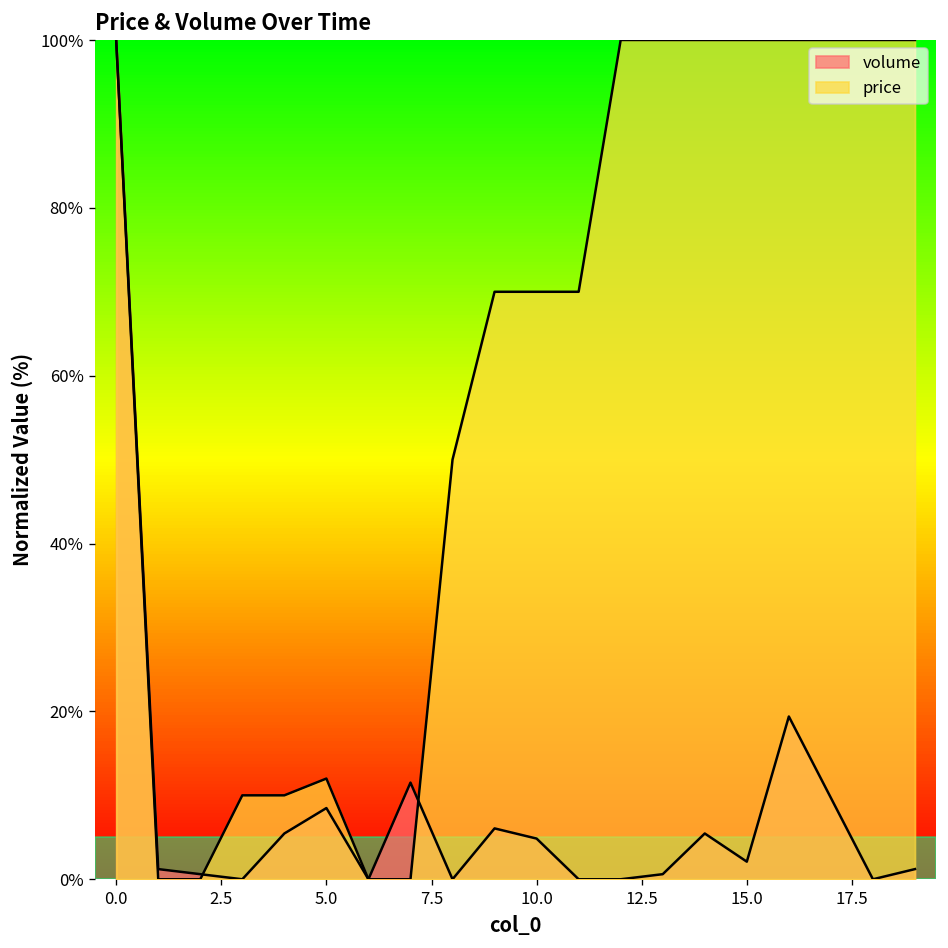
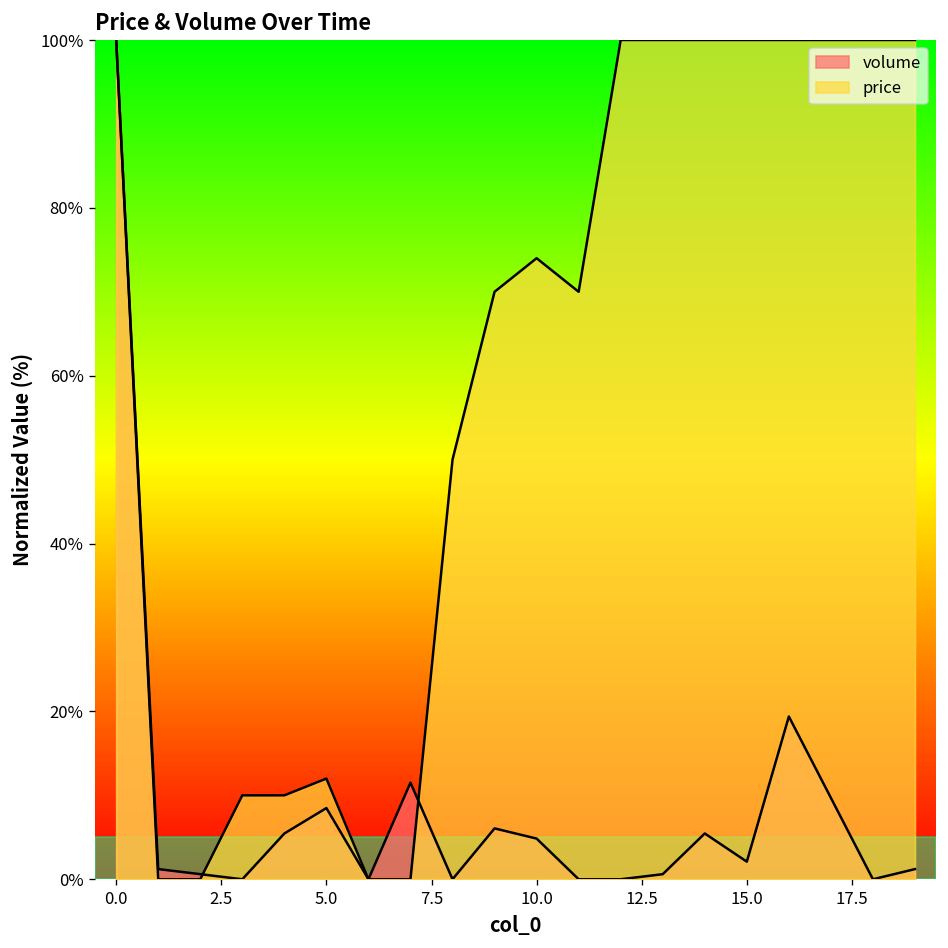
price, 10.0: 70% -> 74%
